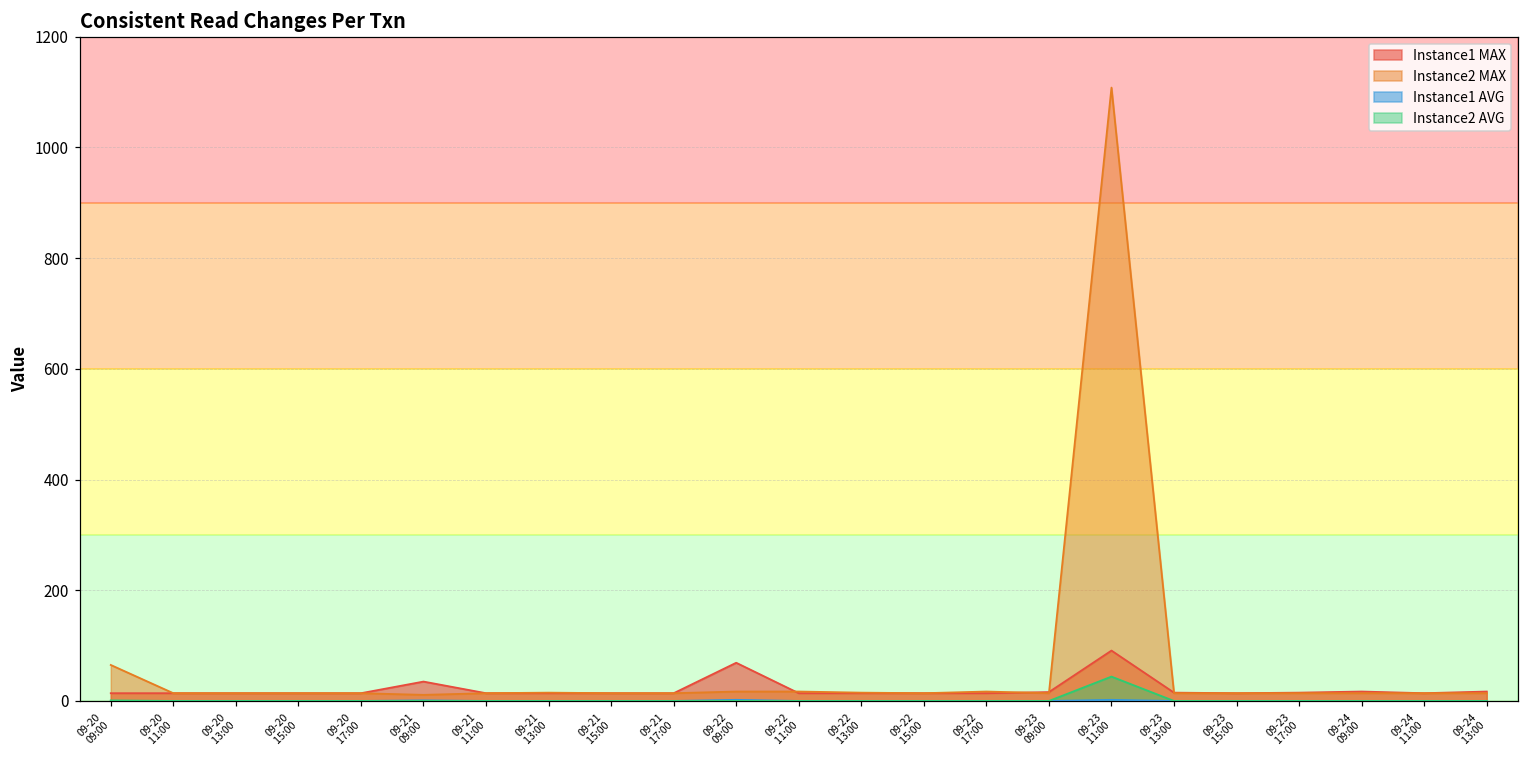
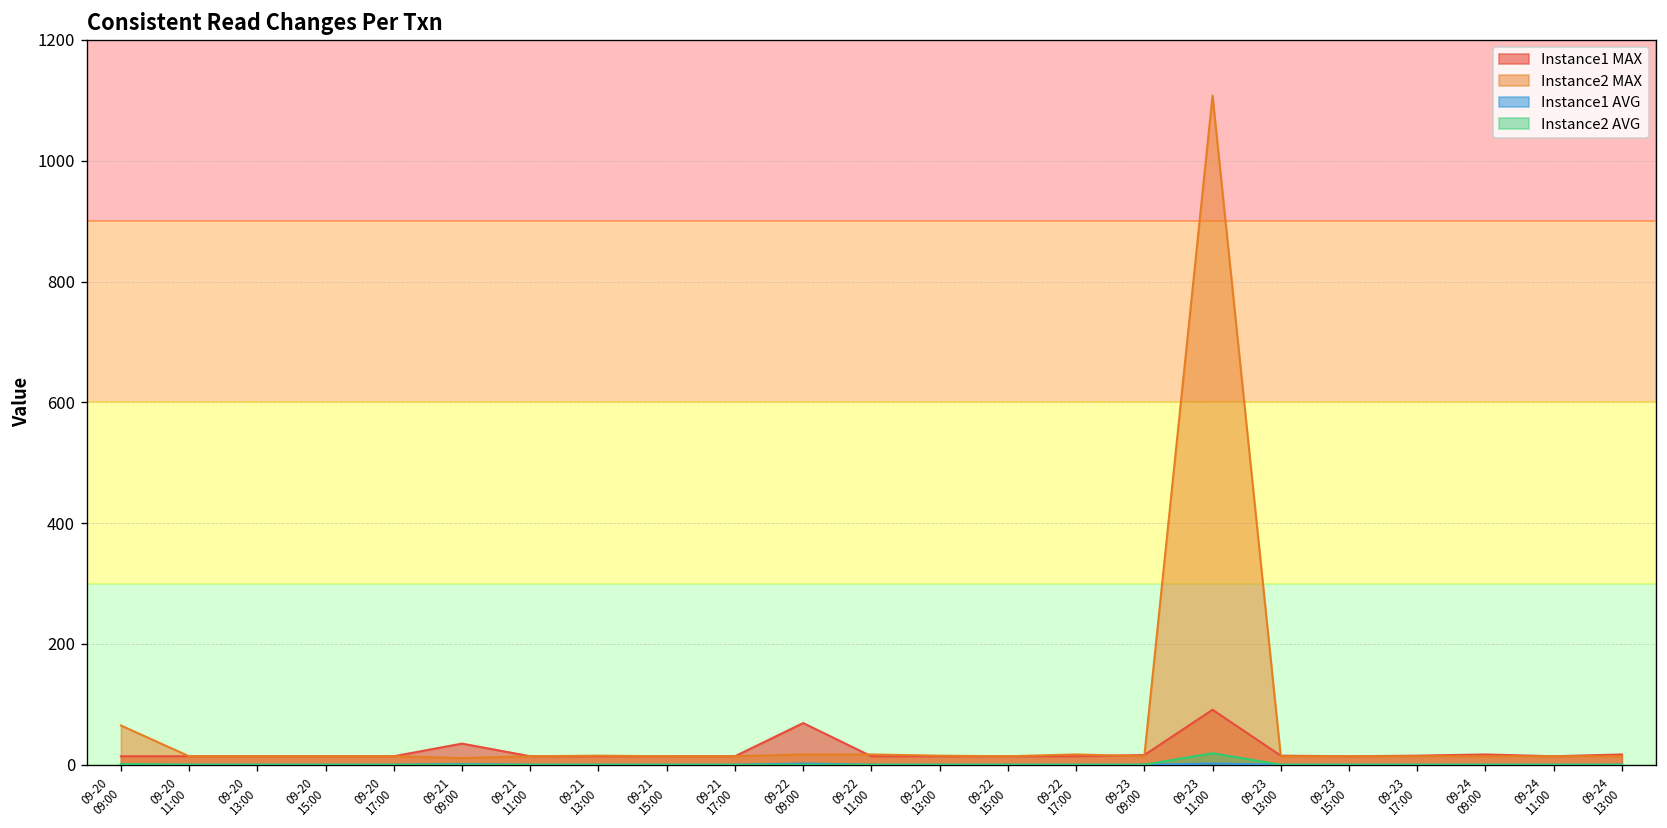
Instance2 AVG, 09-23 11:00: 40 -> 20
